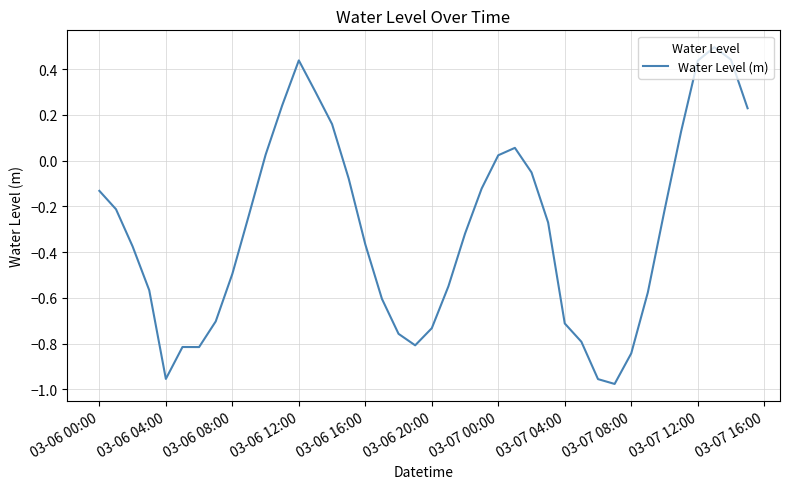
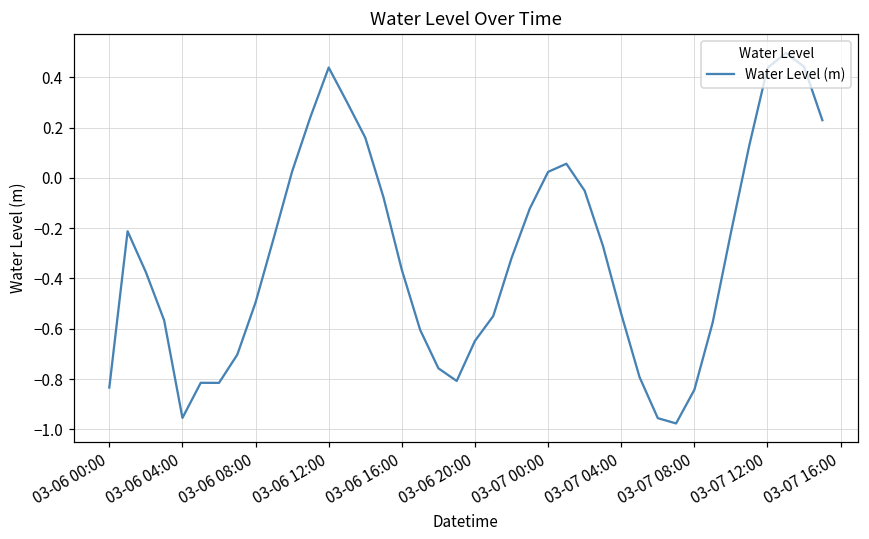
03-06 00:00: -0.13 -> -0.83
03-06 20:00: -0.73 -> -0.65
03-07 04:00: -0.71 -> -0.54
